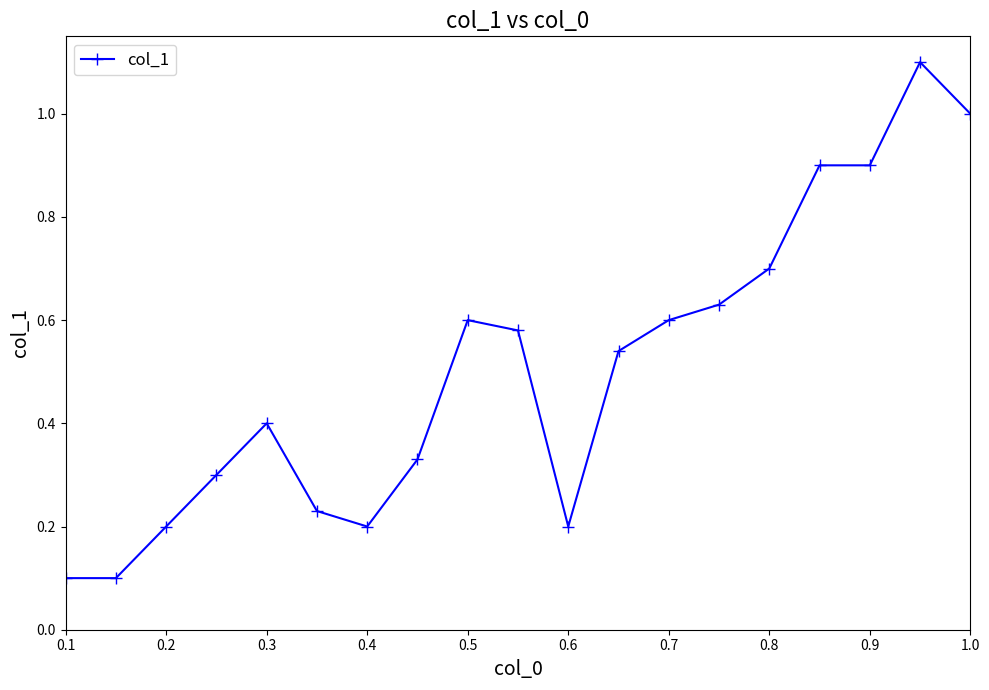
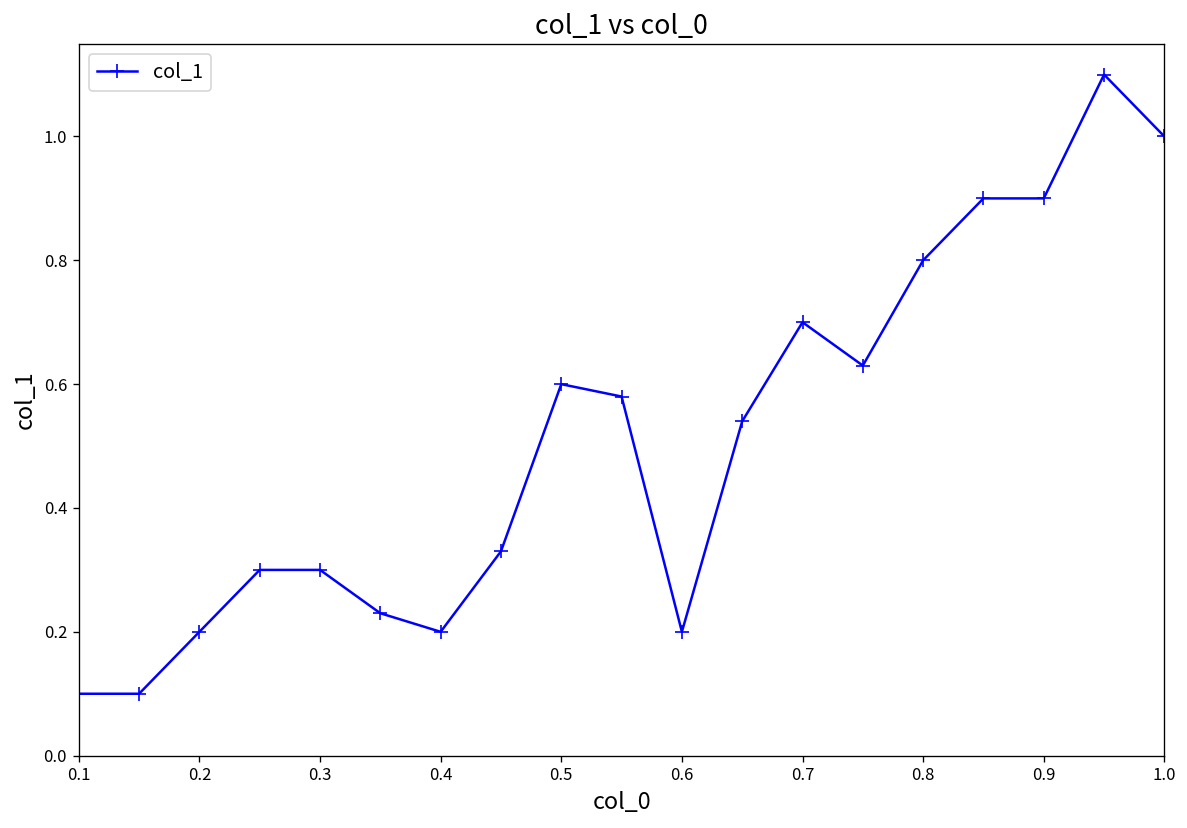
0.3: 0.4 -> 0.3
0.7: 0.6 -> 0.7
0.8: 0.7 -> 0.8
